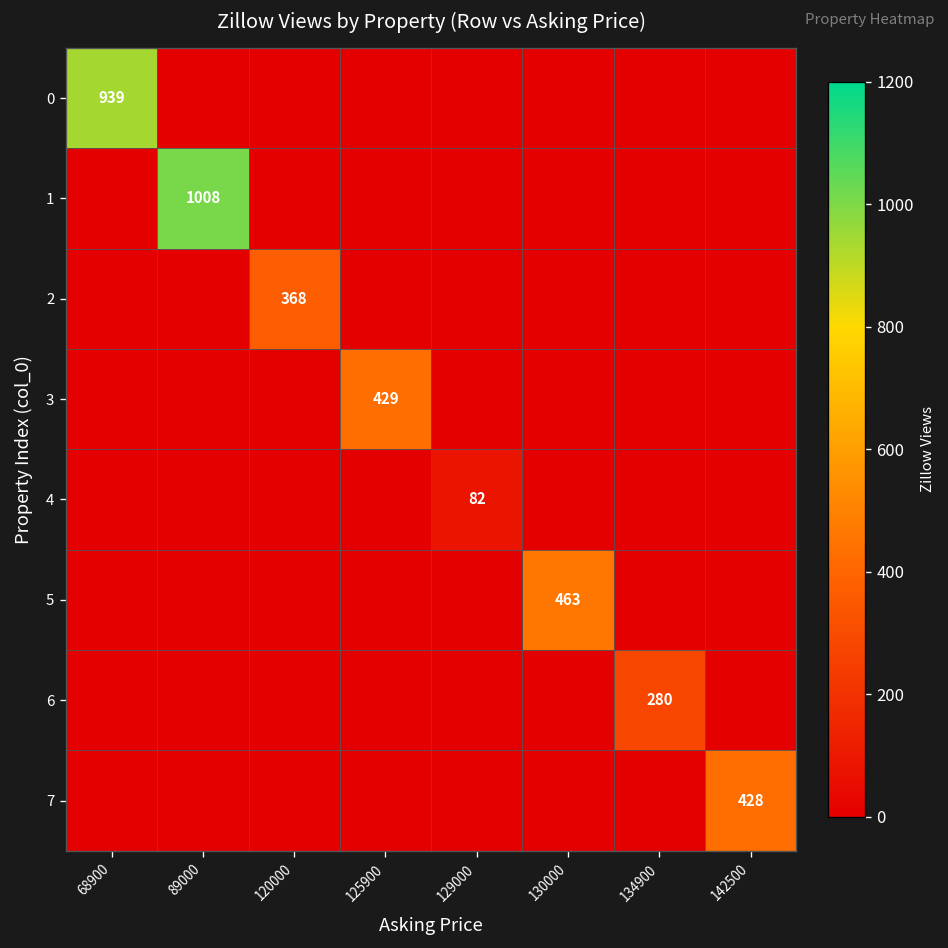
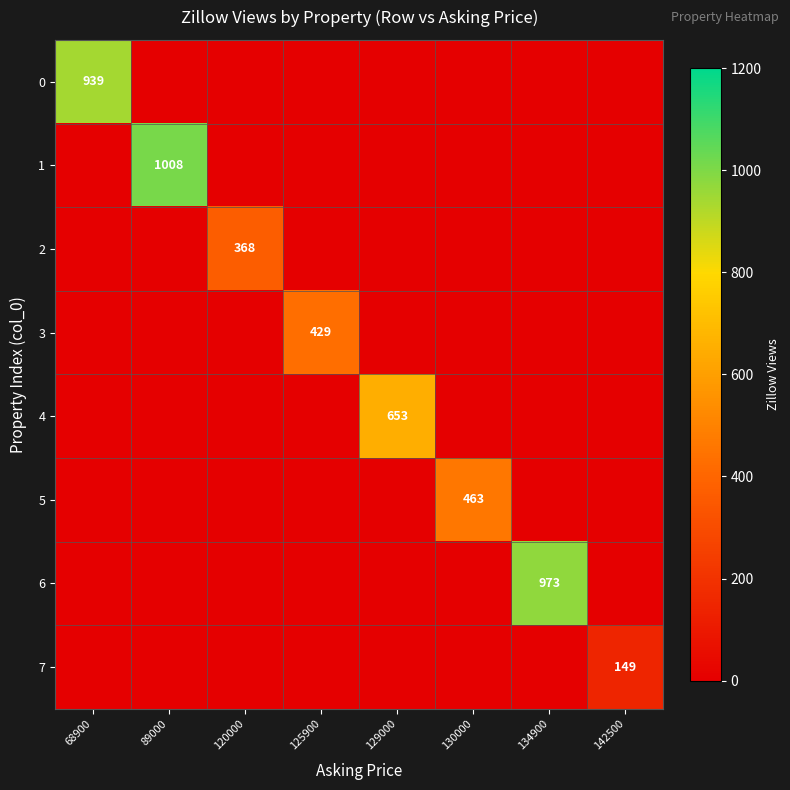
4, 129000: 82 -> 653
6, 134900: 280 -> 973
7, 142500: 428 -> 149
